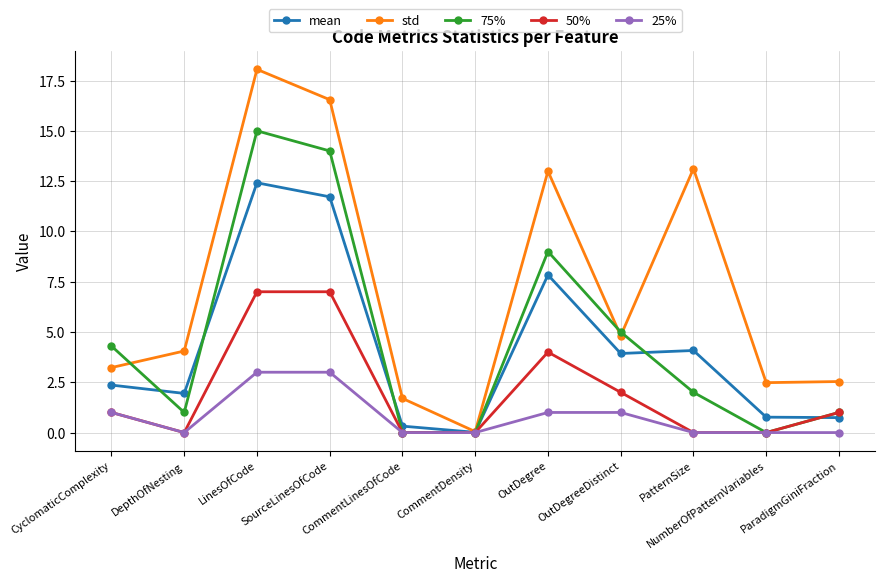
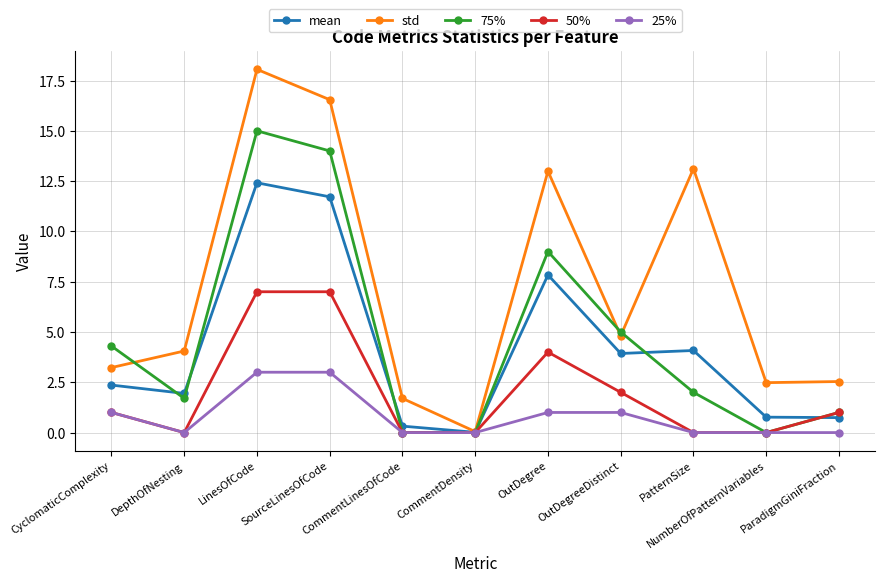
75%, DepthOfNesting: 1.0 -> 1.7
